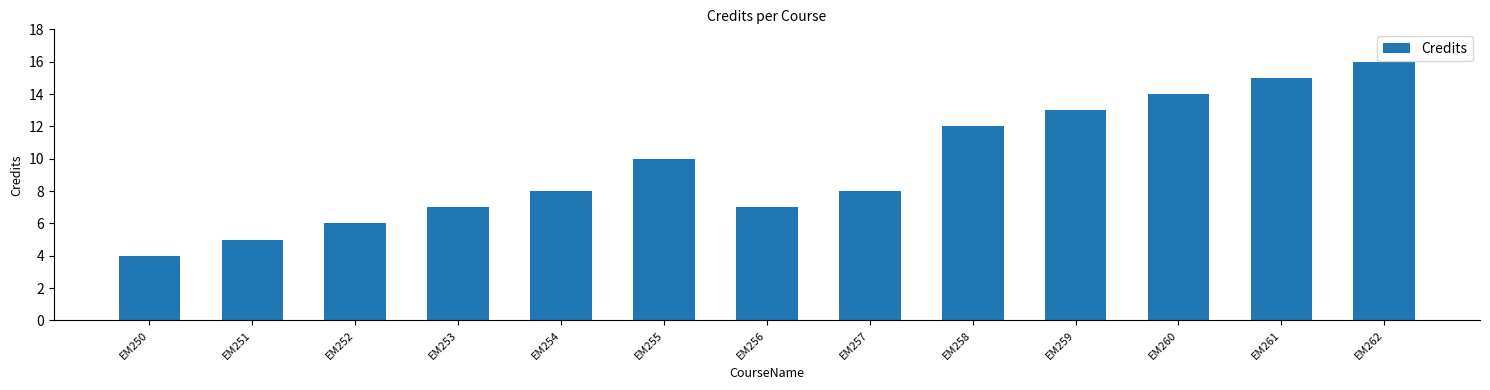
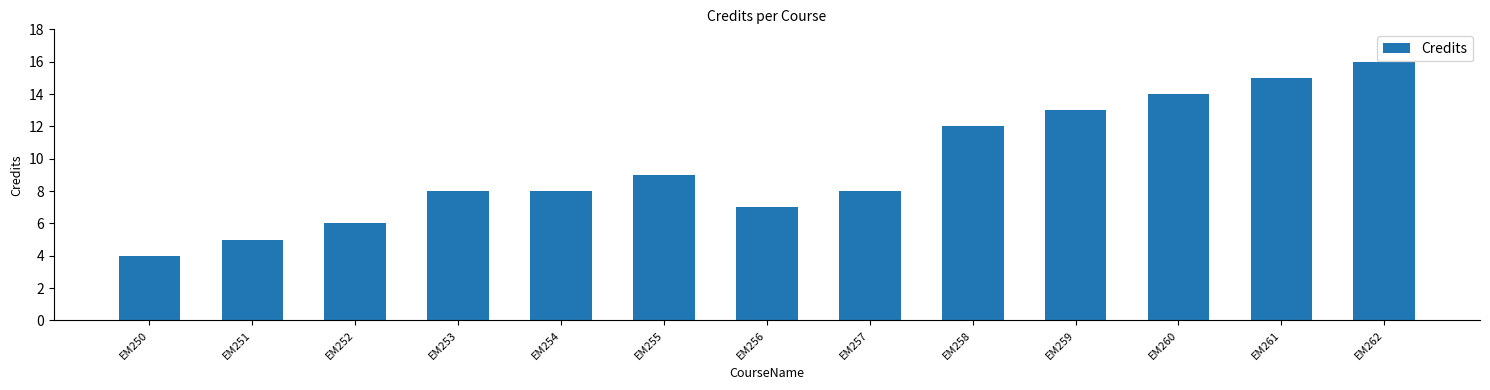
EM253: 7 -> 8
EM255: 10 -> 9
